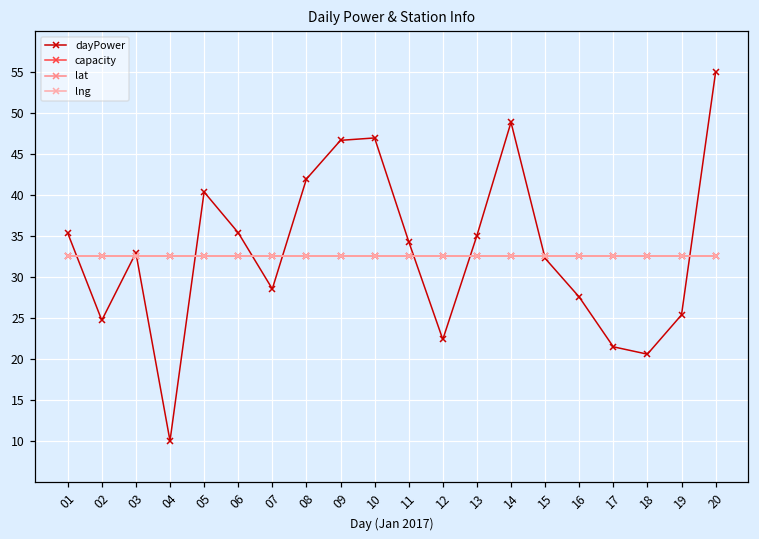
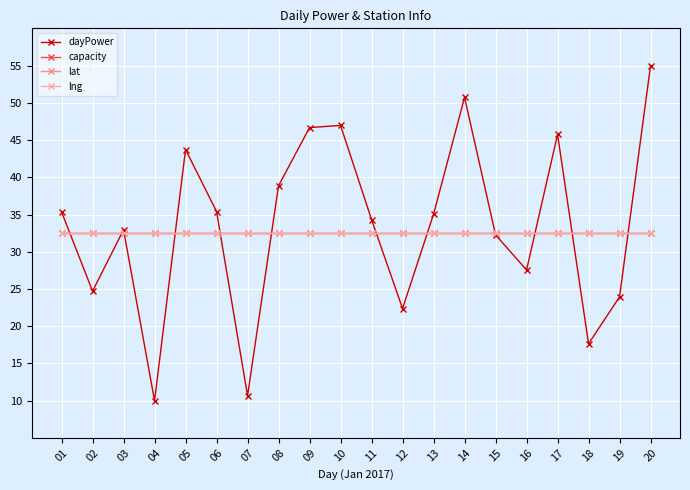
dayPower, 05: 40 -> 44
dayPower, 07: 29 -> 11
dayPower, 08: 42 -> 39
dayPower, 14: 49 -> 51
dayPower, 17: 21 -> 46
dayPower, 18: 21 -> 18
dayPower, 19: 25 -> 24
